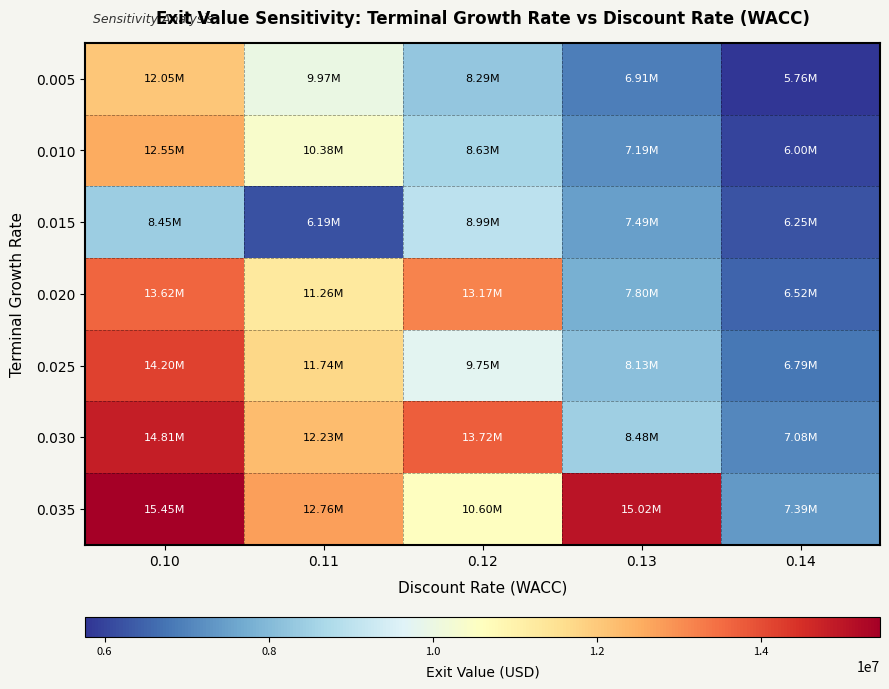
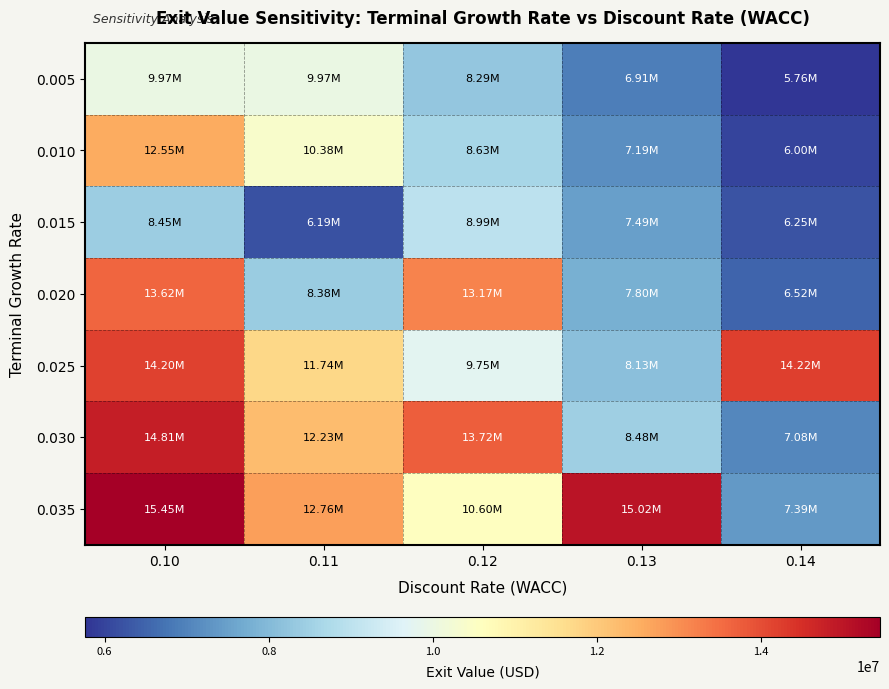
0.005, 0.10: 12.05M -> 9.97M
0.020, 0.11: 11.26M -> 8.38M
0.025, 0.14: 6.79M -> 14.22M
